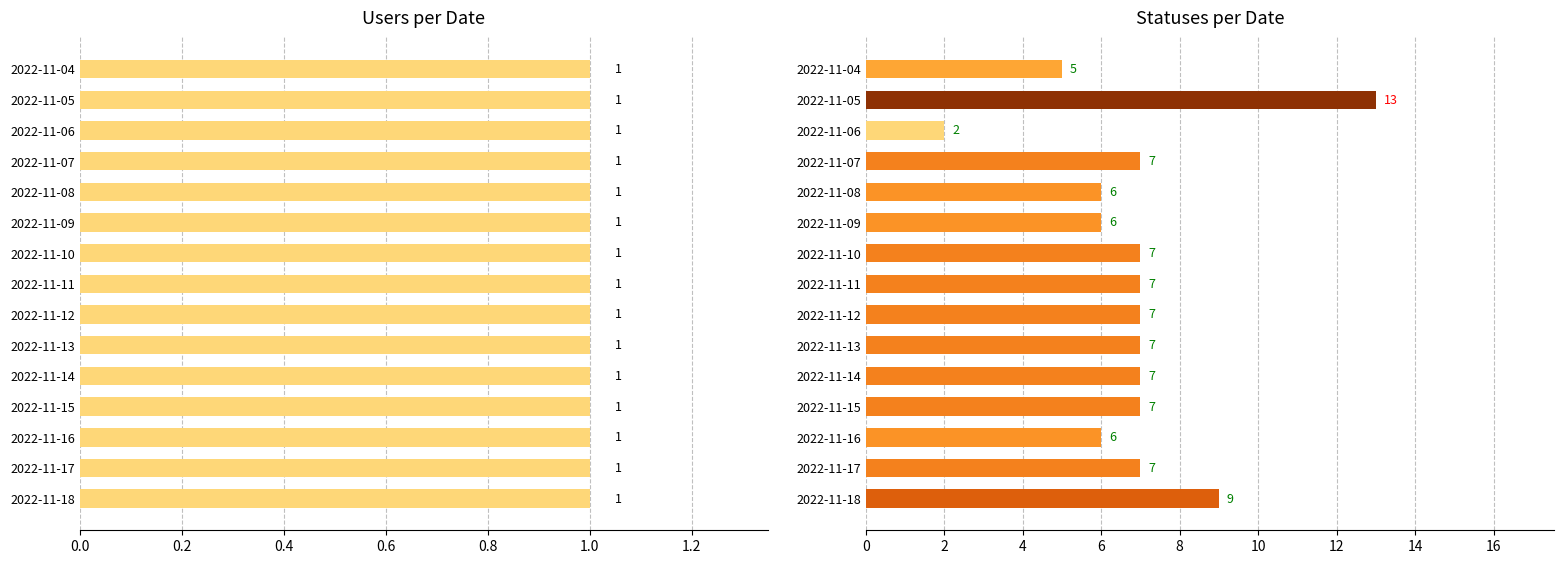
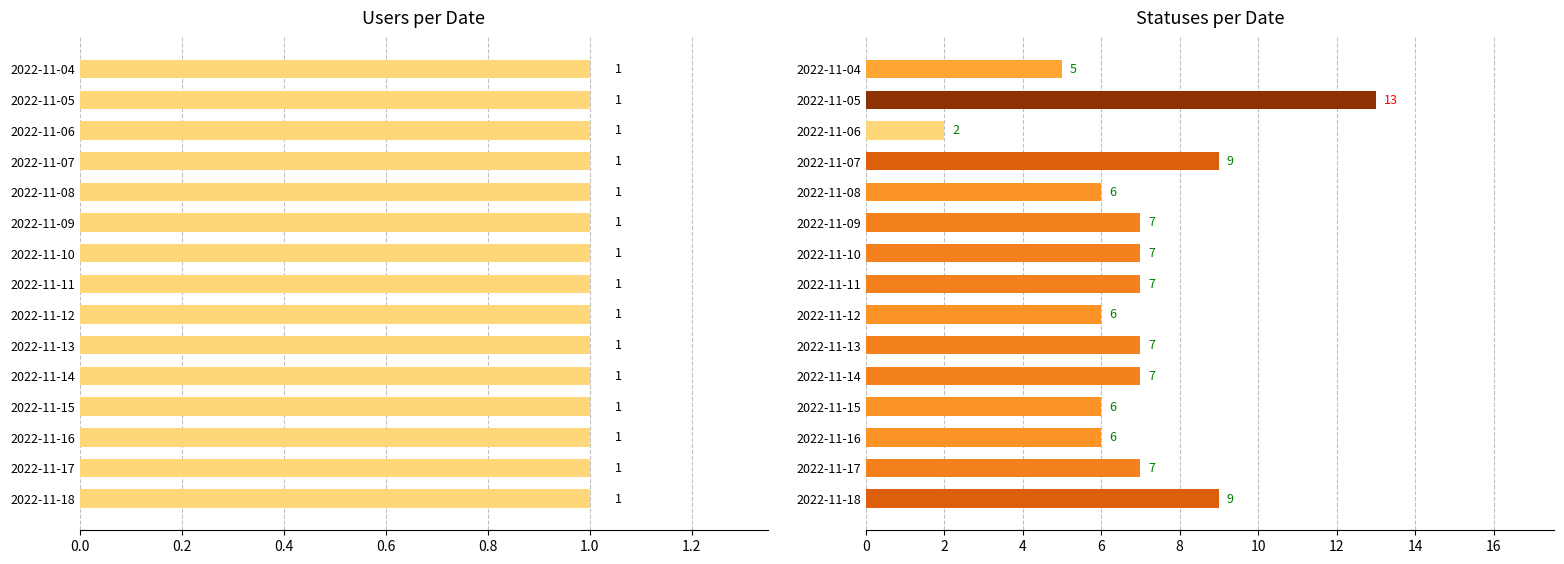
Statuses per Date, 2022-11-07: 7 -> 9
Statuses per Date, 2022-11-09: 6 -> 7
Statuses per Date, 2022-11-12: 7 -> 6
Statuses per Date, 2022-11-15: 7 -> 6
